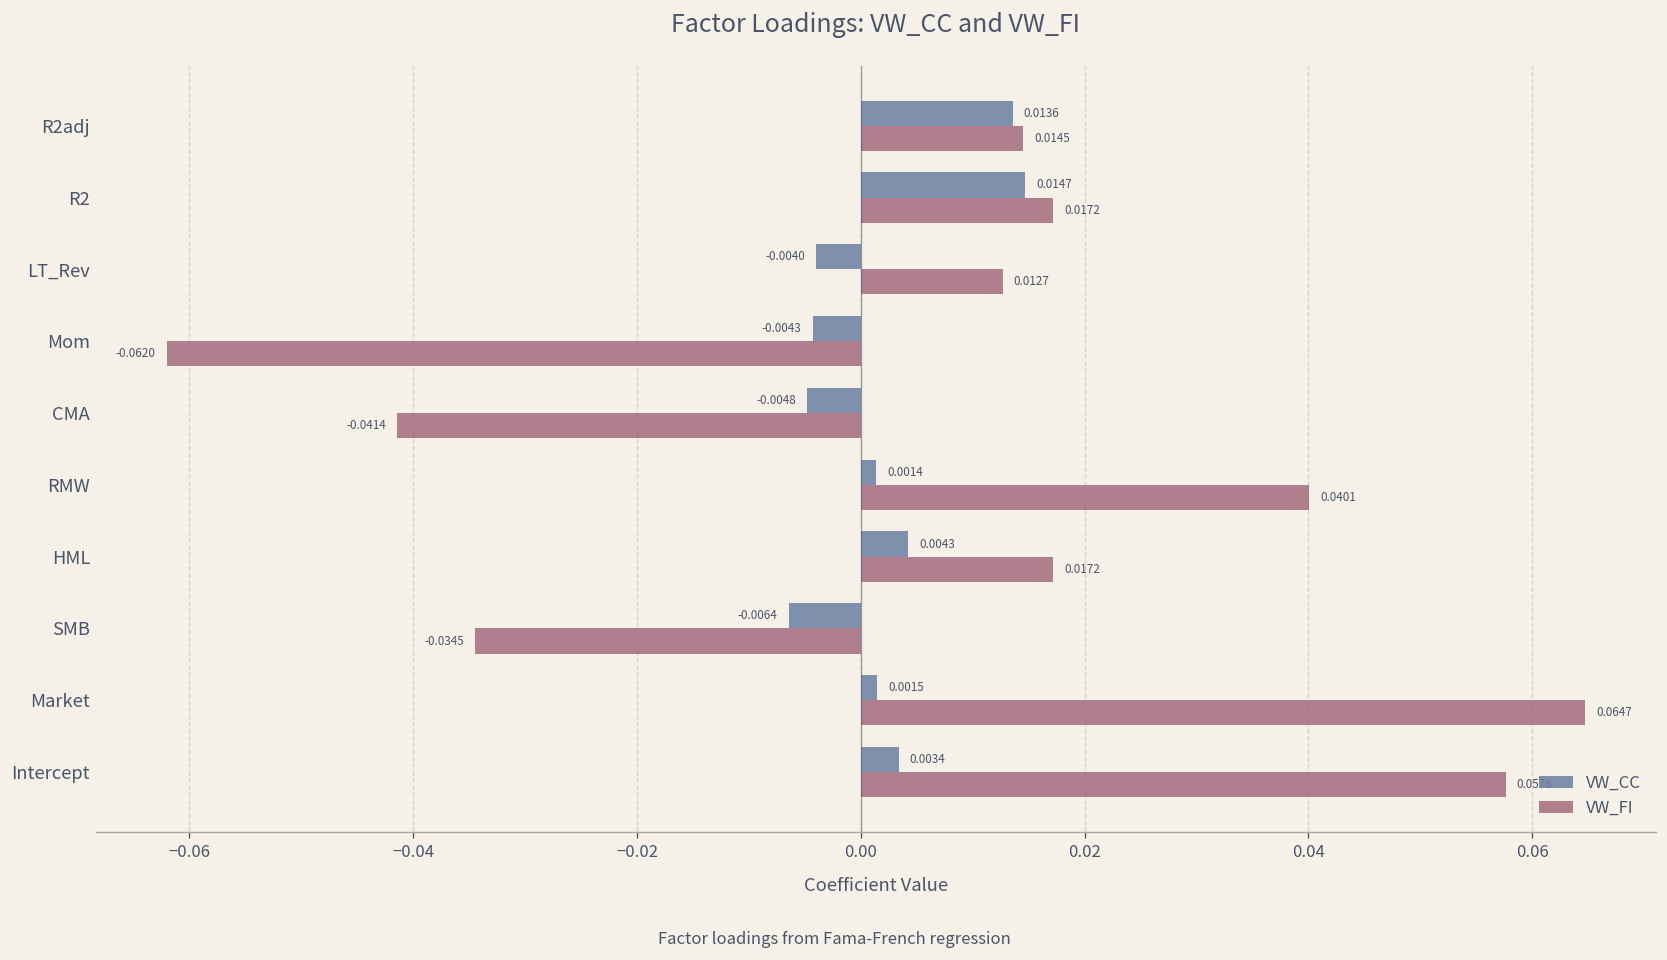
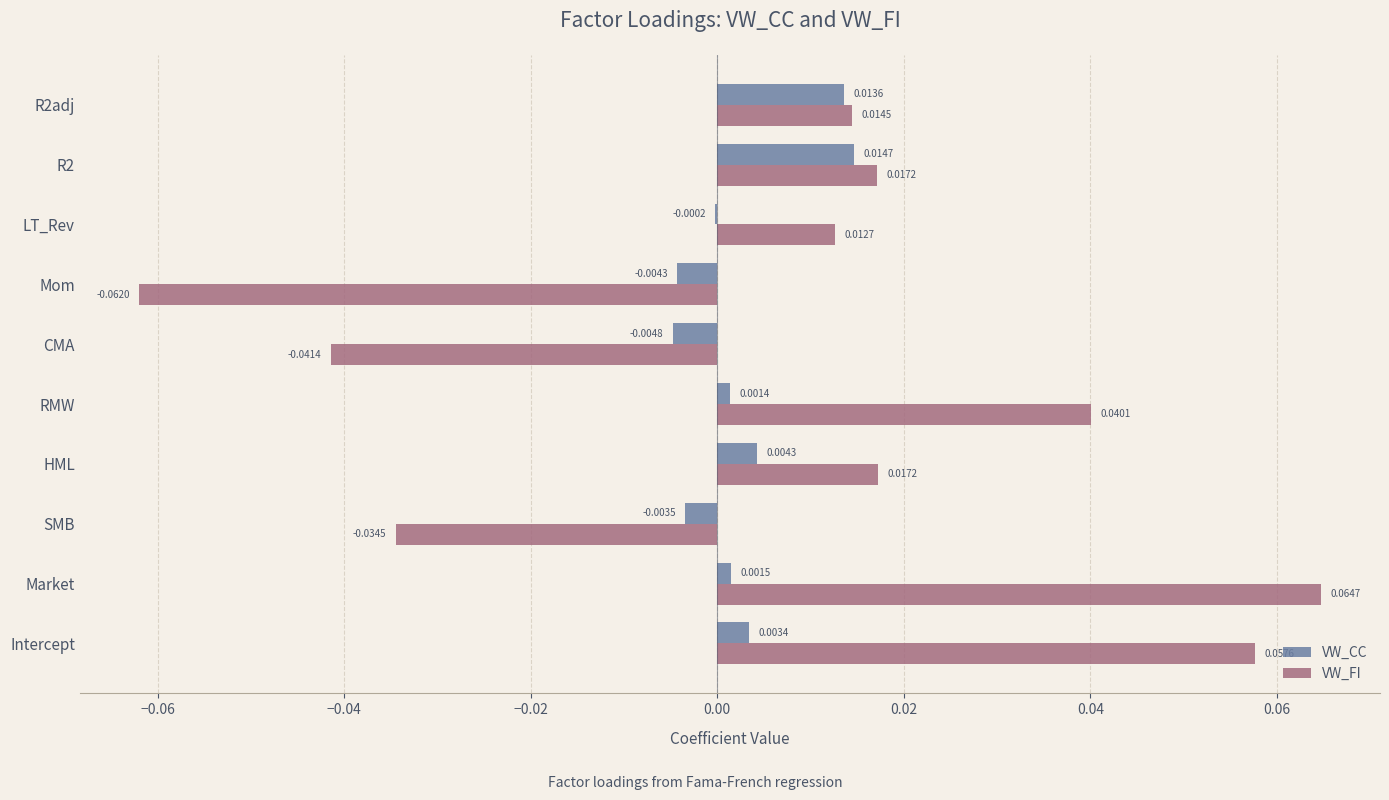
VW_CC, LT_Rev: -0.0040 -> -0.0002
VW_CC, SMB: -0.0064 -> -0.0035
